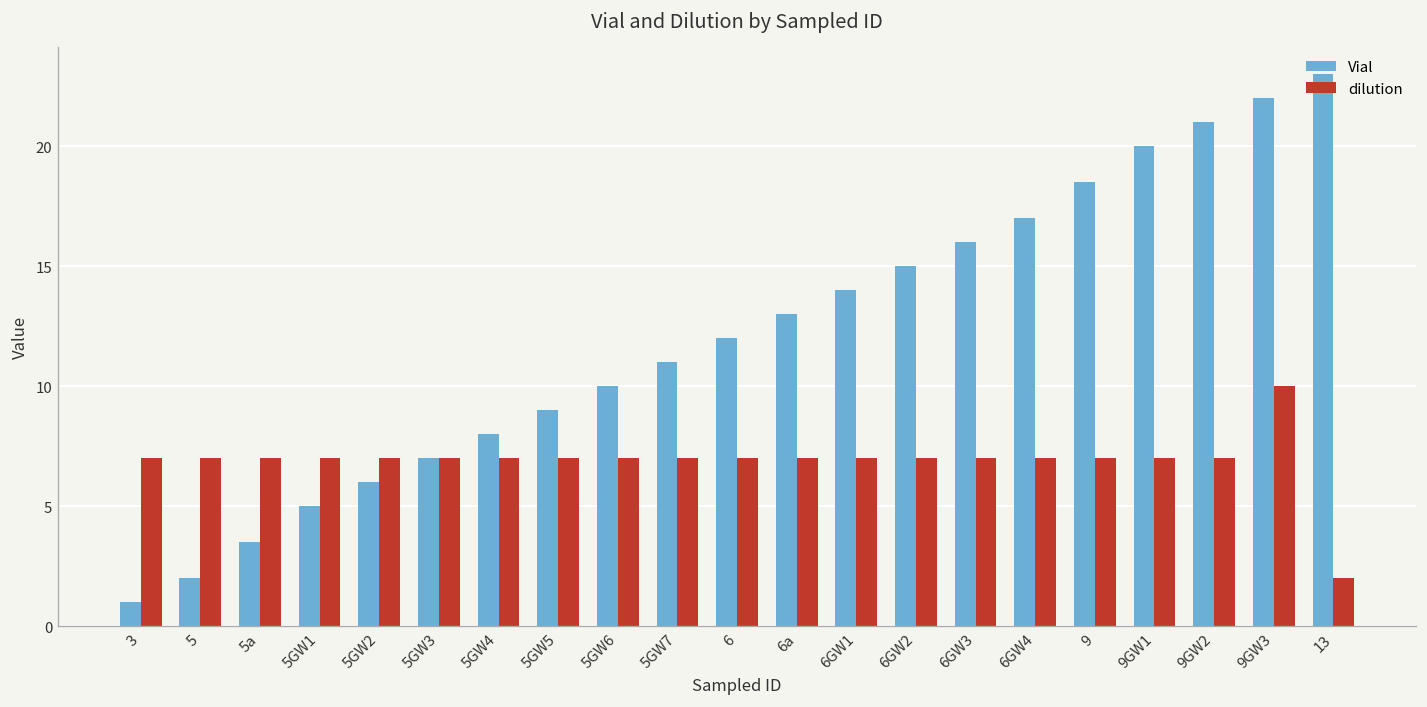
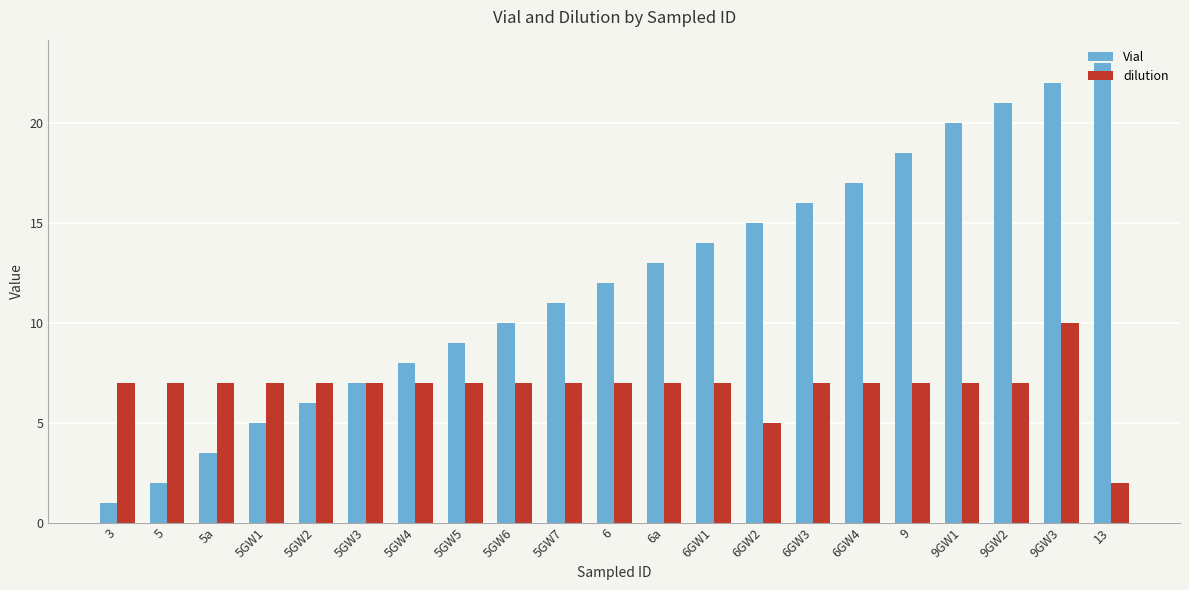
dilution, 6GW2: 7 -> 5
